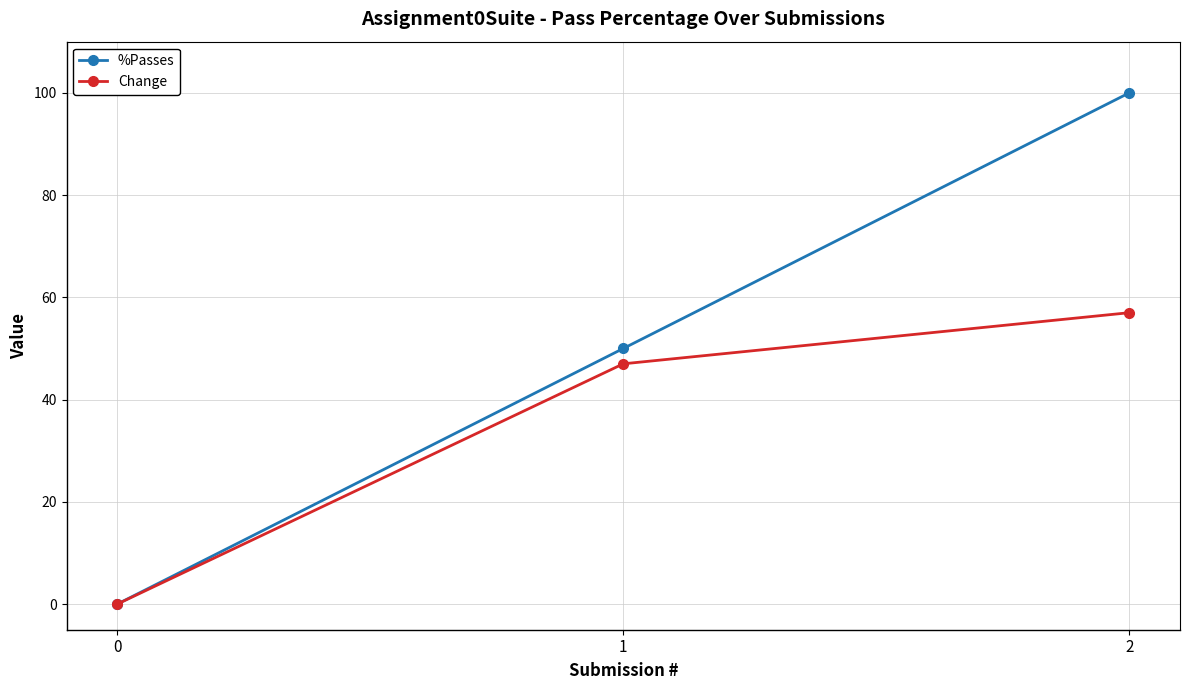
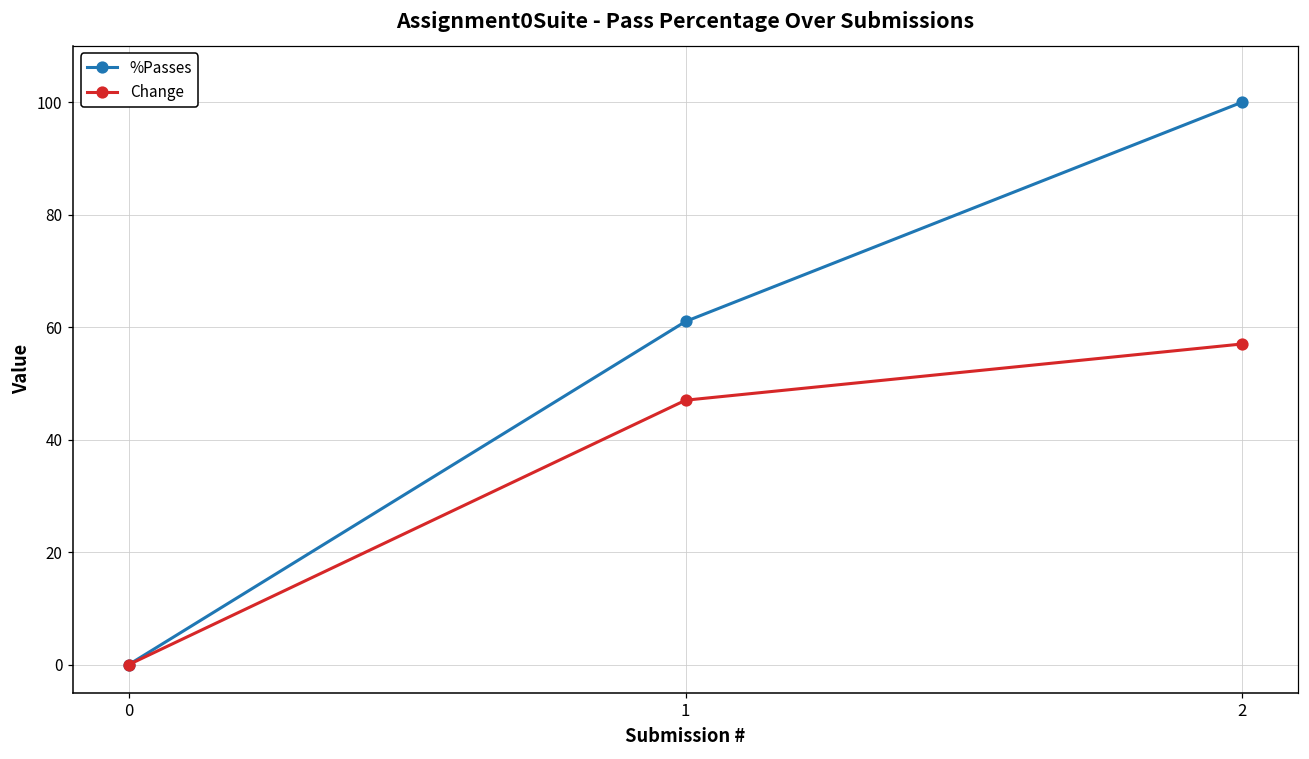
%Passes, 1: 50 -> 61
